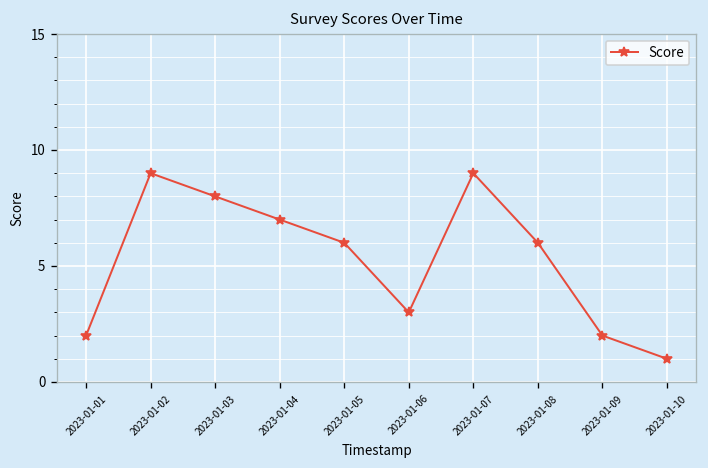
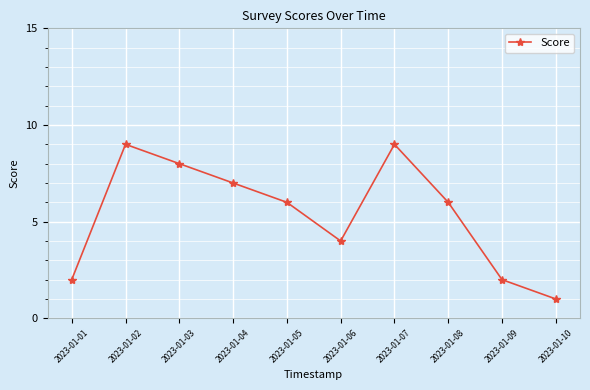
2023-01-06: 3 -> 4
